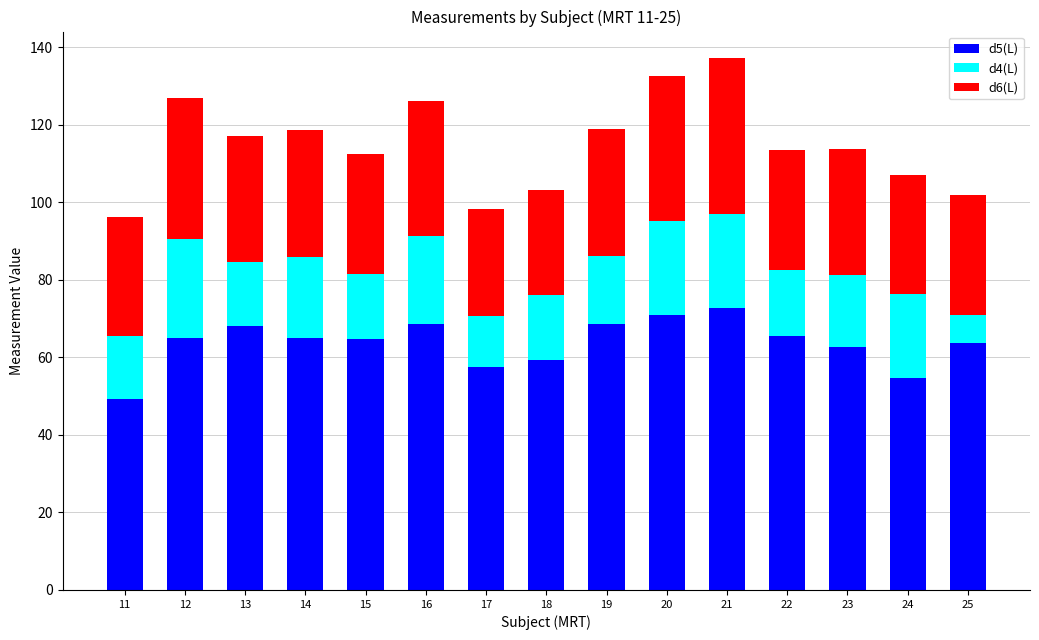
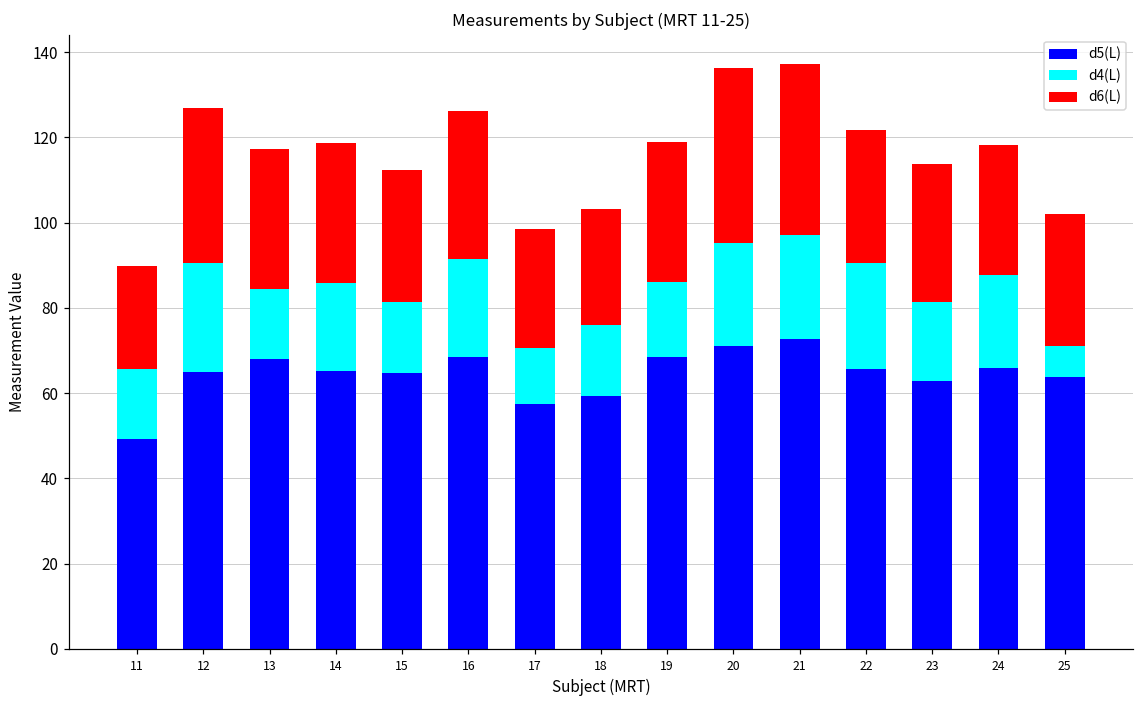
d6(L), 11: 31 -> 24
d6(L), 20: 37 -> 41
d4(L), 22: 17 -> 25
d5(L), 24: 55 -> 66
